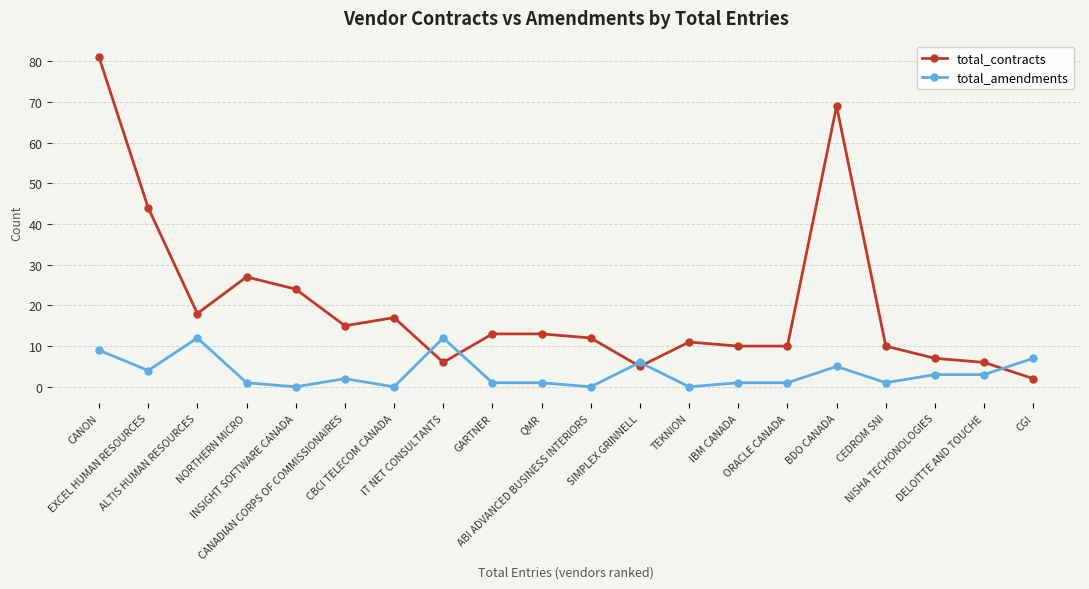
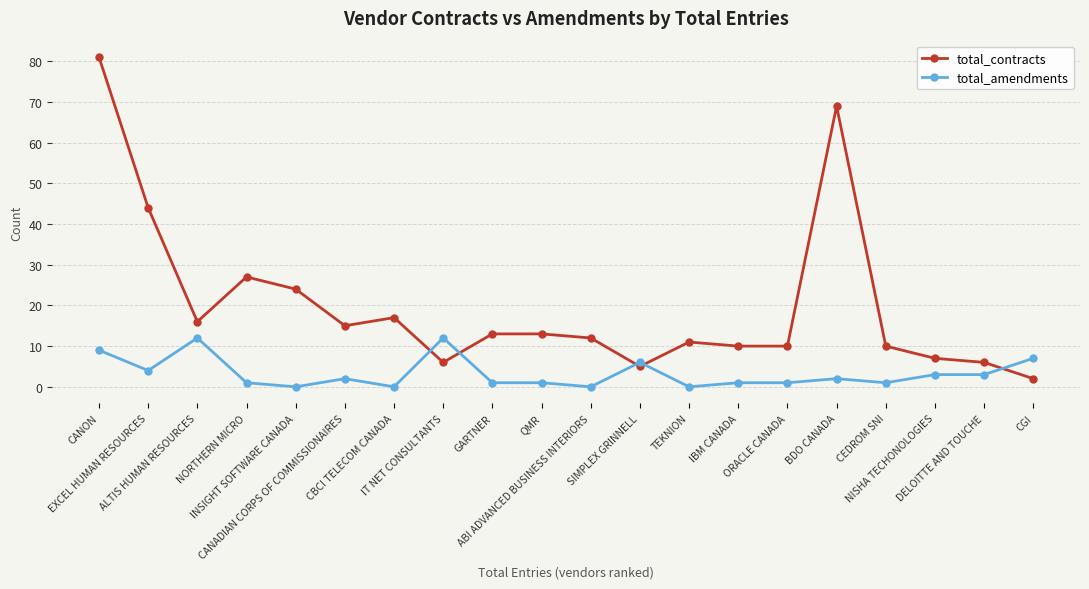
total_contracts, ALTIS HUMAN RESOURCES: 18 -> 16
total_amendments, BDO CANADA: 5 -> 2
